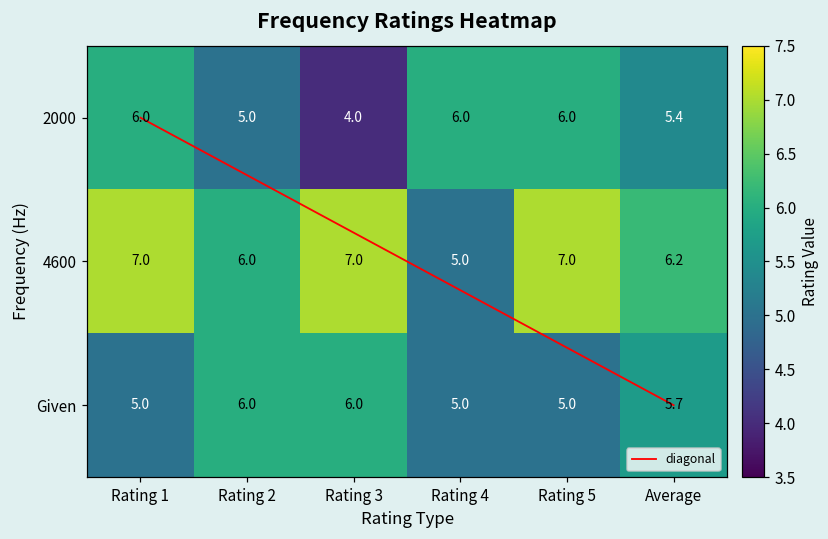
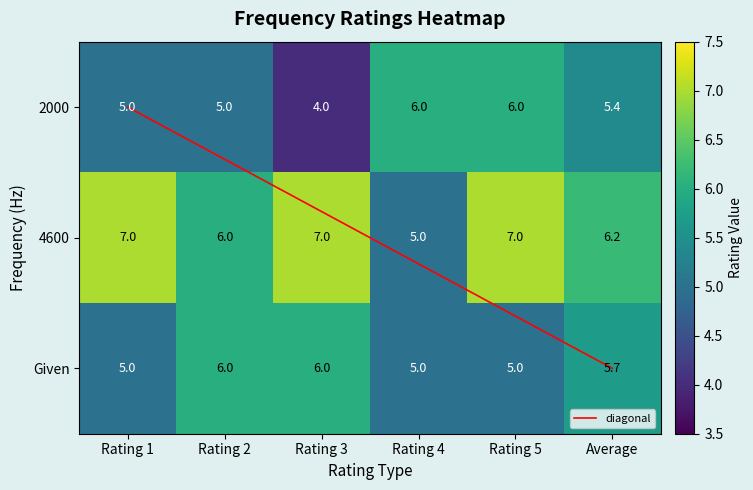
2000, Rating 1: 6.0 -> 5.0
